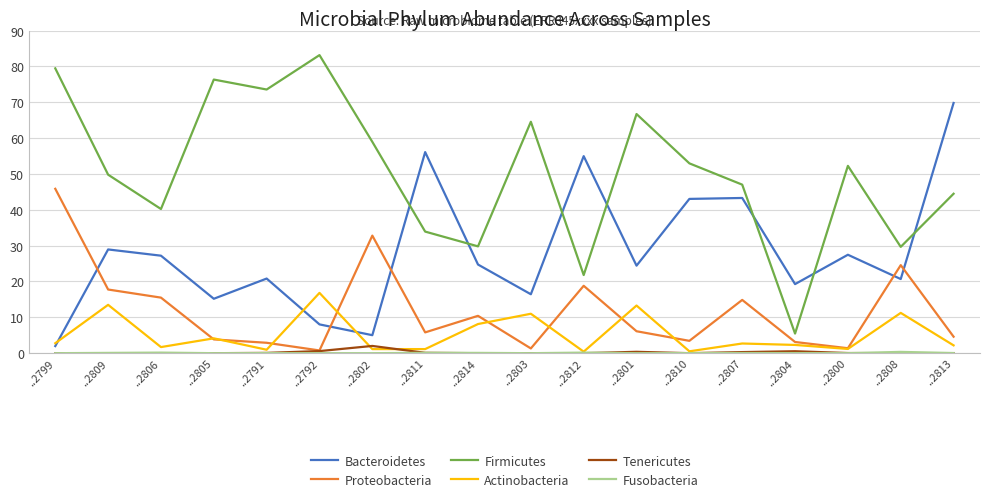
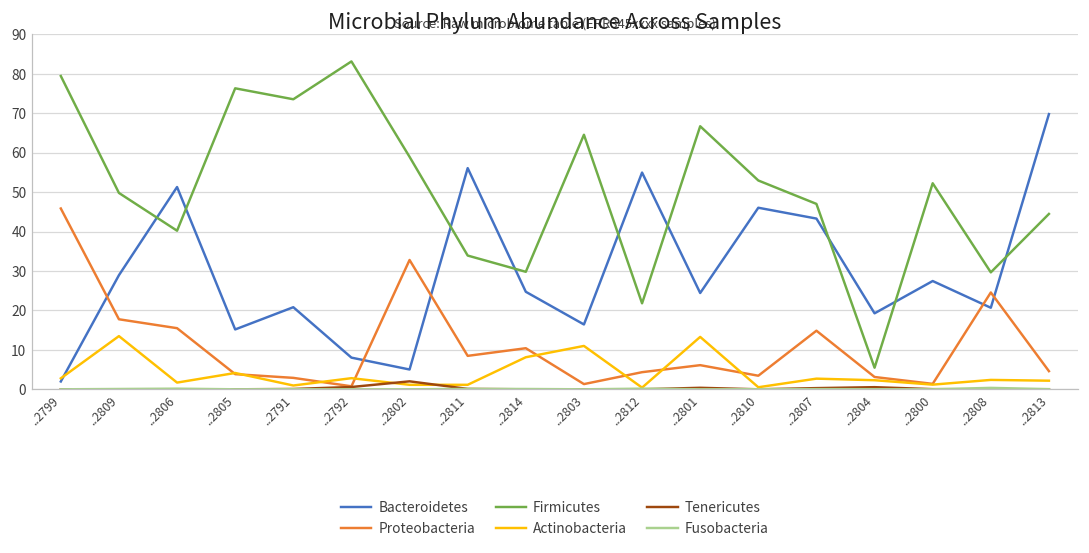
Bacteroidetes, ..2806: 27 -> 51
Actinobacteria, ..2792: 17 -> 3
Proteobacteria, ..2811: 6 -> 8
Proteobacteria, ..2812: 19 -> 4
Bacteroidetes, ..2810: 43 -> 46
Actinobacteria, ..2808: 11 -> 2
